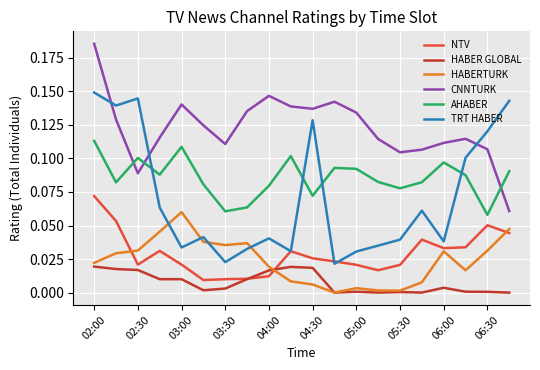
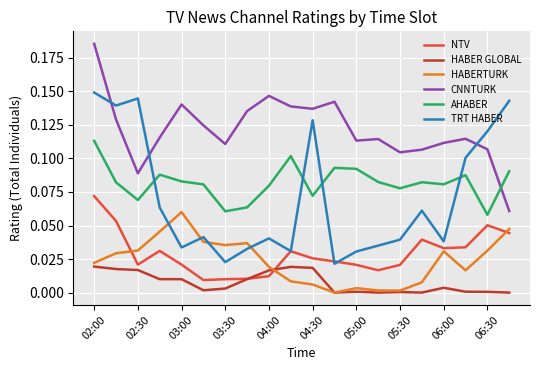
AHABER, 02:30: 0.100 -> 0.069
AHABER, 03:00: 0.109 -> 0.083
CNNTURK, 05:00: 0.134 -> 0.113
AHABER, 06:00: 0.097 -> 0.081
